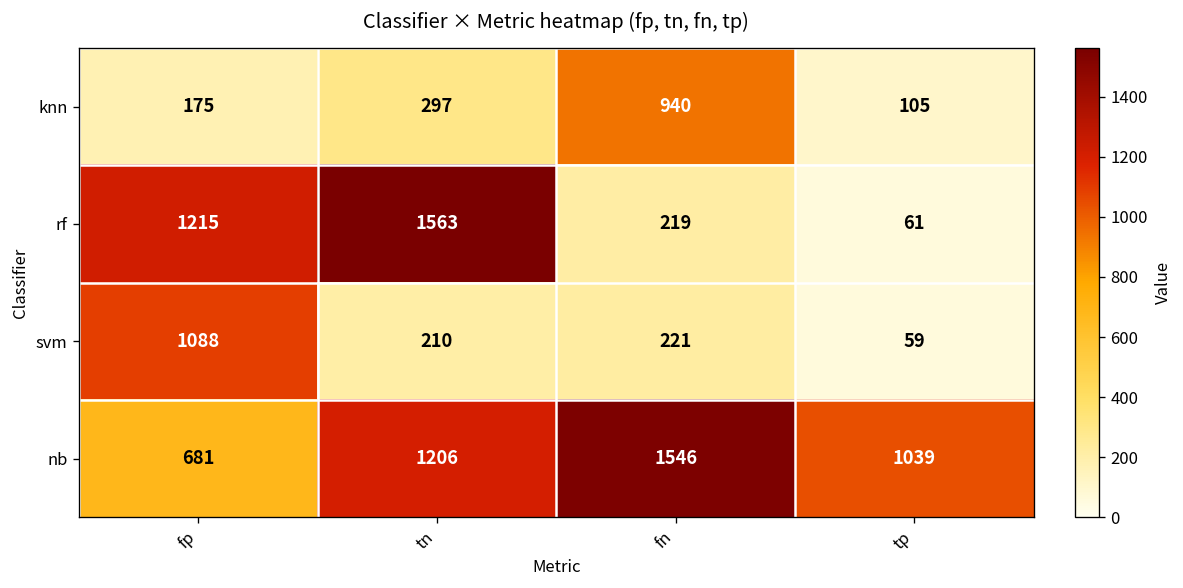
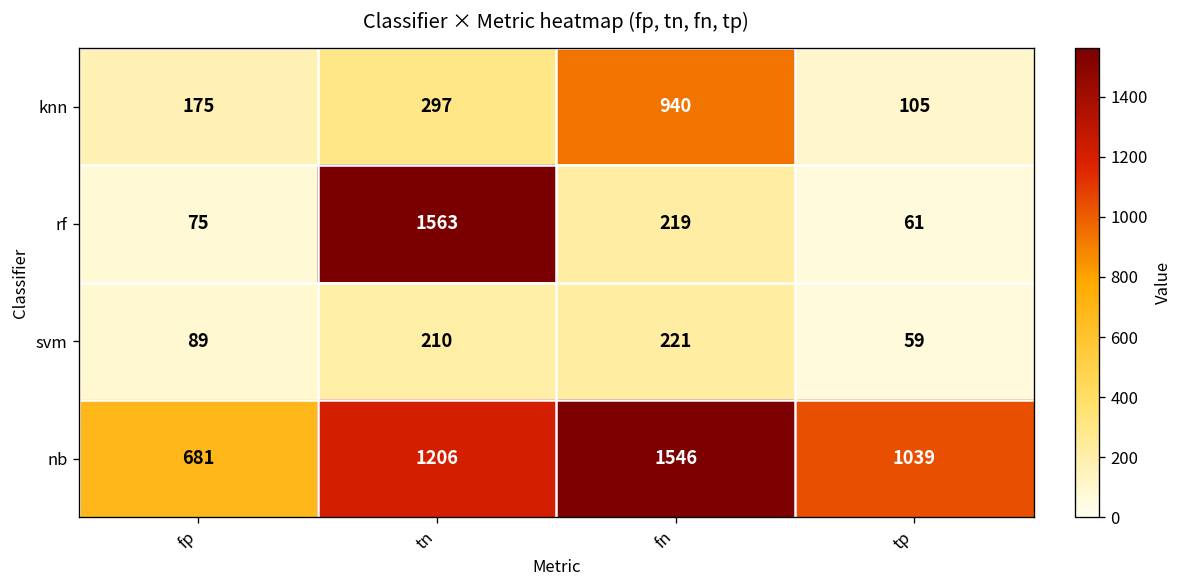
rf, fp: 1215 -> 75
svm, fp: 1088 -> 89
